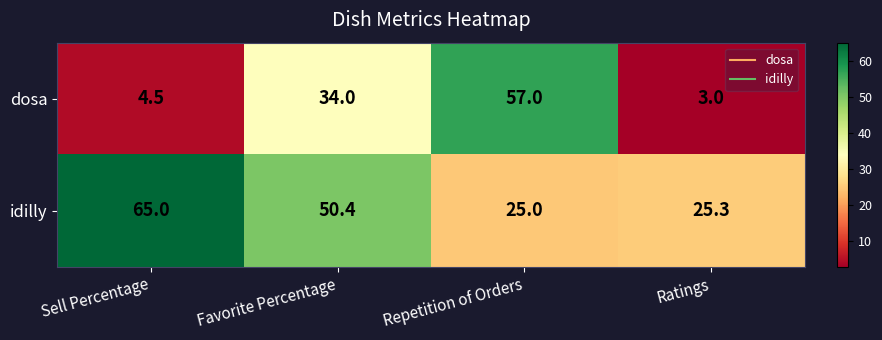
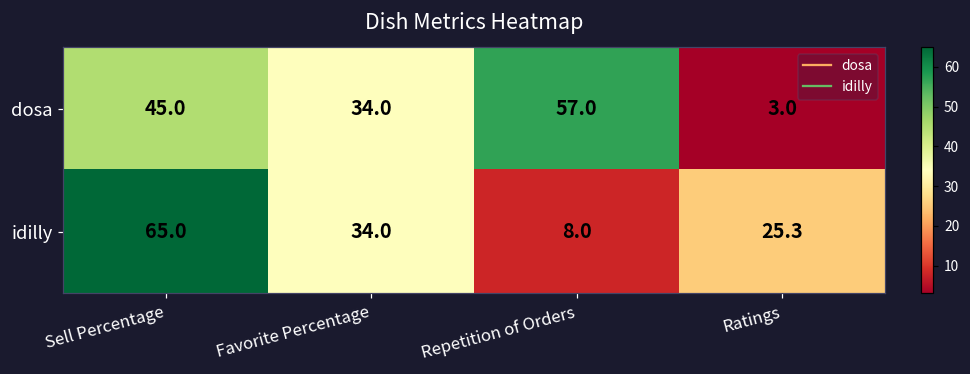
dosa, Sell Percentage: 4.5 -> 45.0
idilly, Favorite Percentage: 50.4 -> 34.0
idilly, Repetition of Orders: 25.0 -> 8.0
